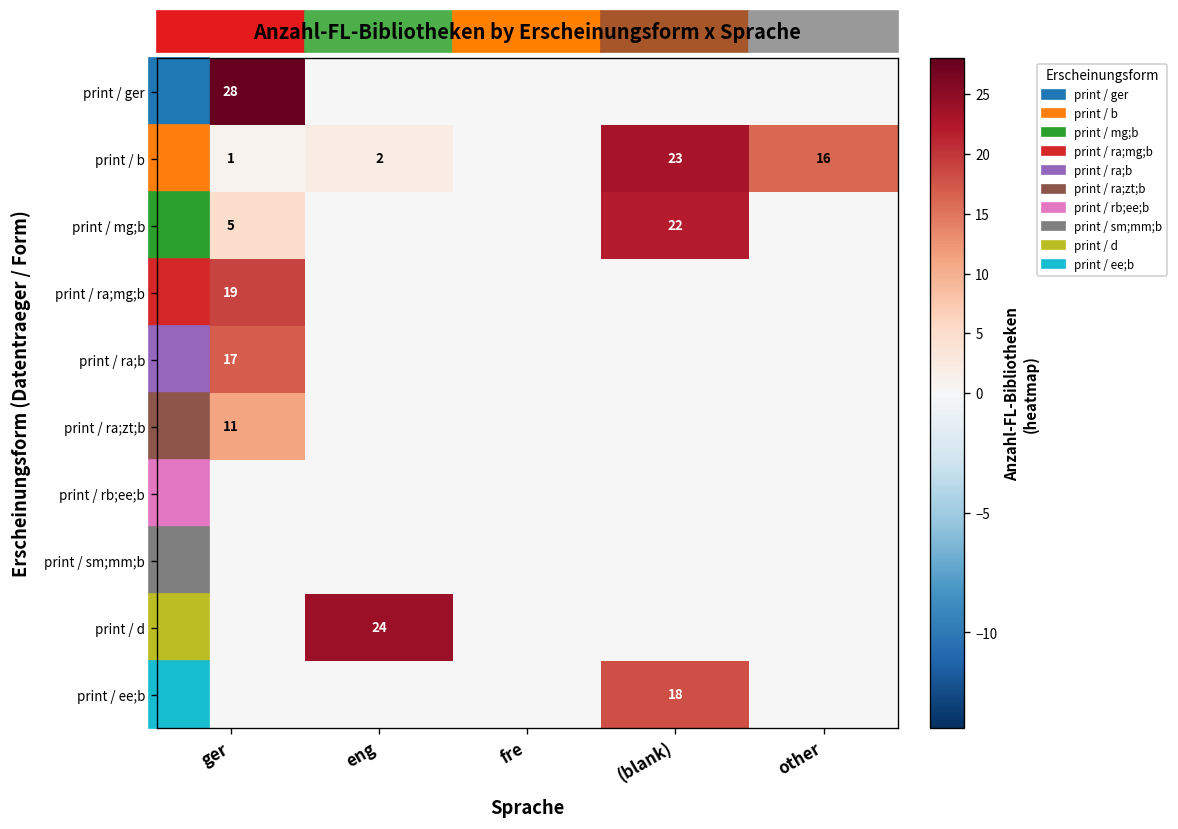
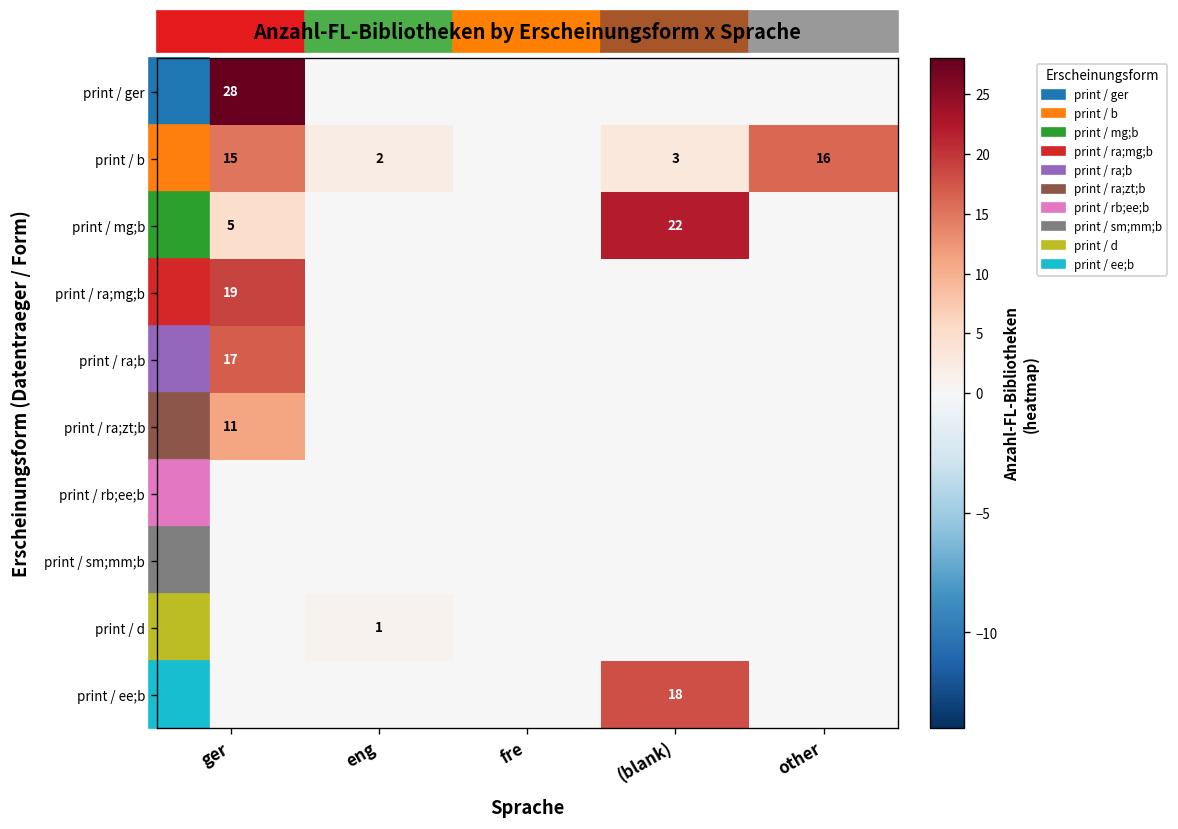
print / b, ger: 1 -> 15
print / b, (blank): 23 -> 3
print / d, eng: 24 -> 1
